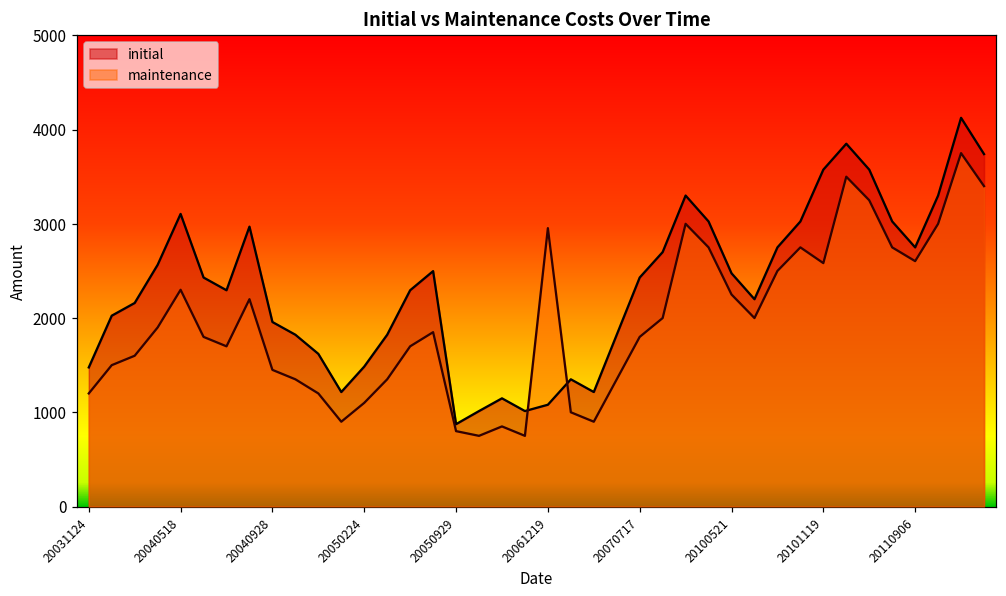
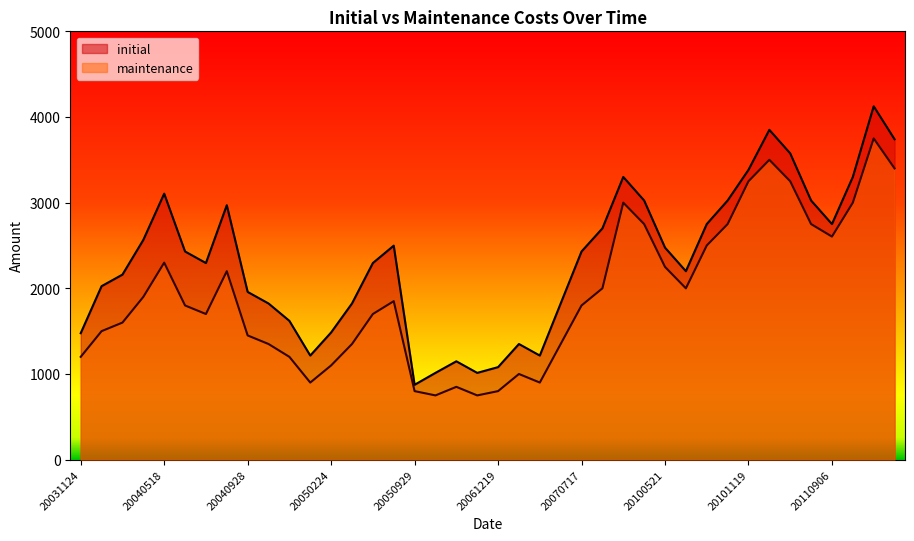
maintenance, 20061219: 3000 -> 800
initial, 20101119: 3600 -> 3400
maintenance, 20101119: 2600 -> 3300
